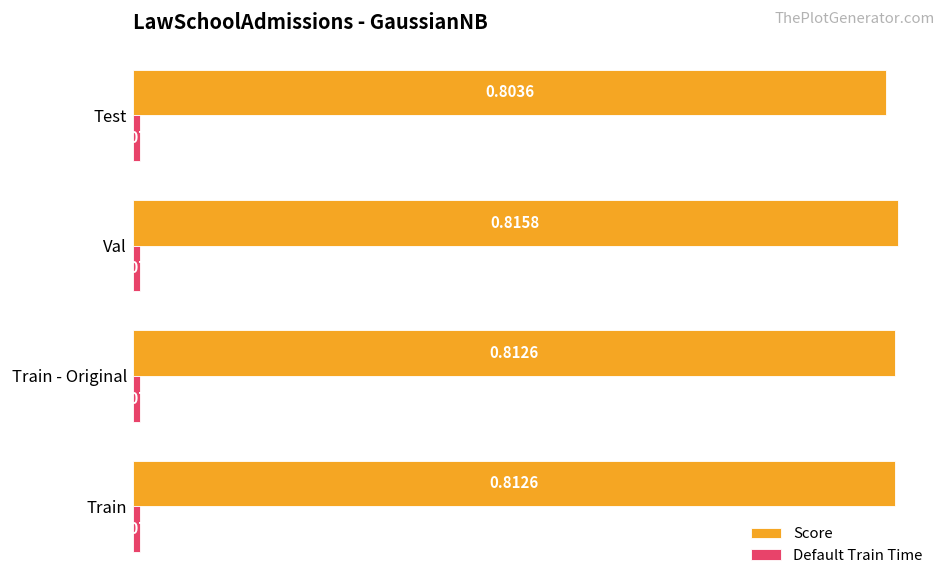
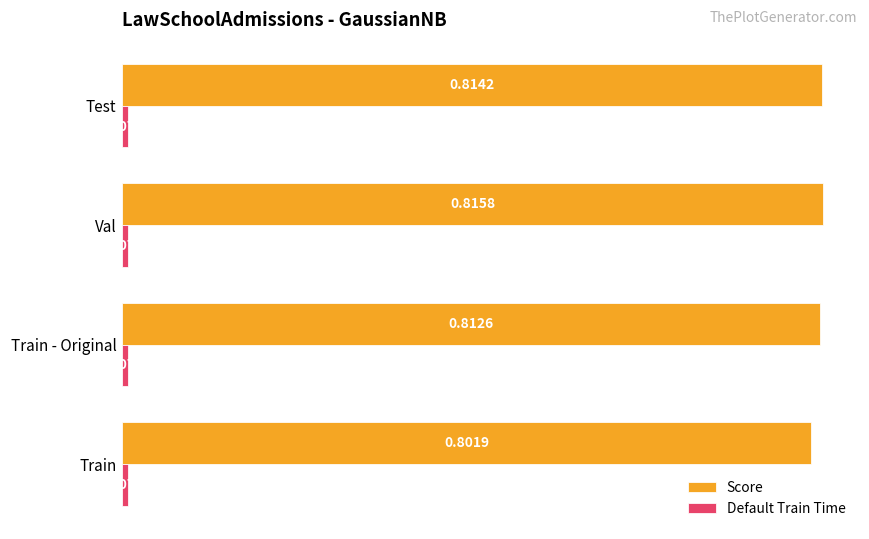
Score, Test: 0.8036 -> 0.8142
Score, Train: 0.8126 -> 0.8019
